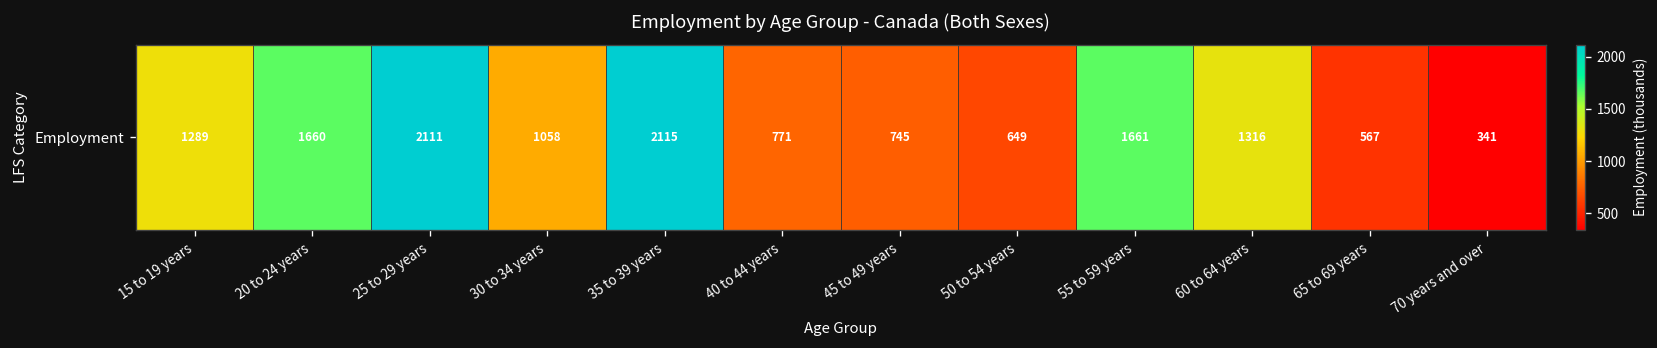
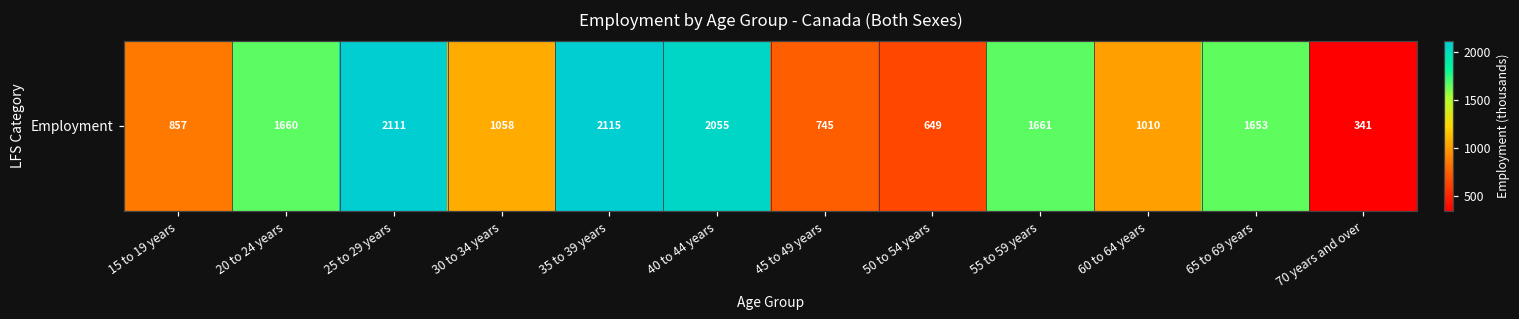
Employment, 15 to 19 years: 1289 -> 857
Employment, 40 to 44 years: 771 -> 2055
Employment, 60 to 64 years: 1316 -> 1010
Employment, 65 to 69 years: 567 -> 1653
